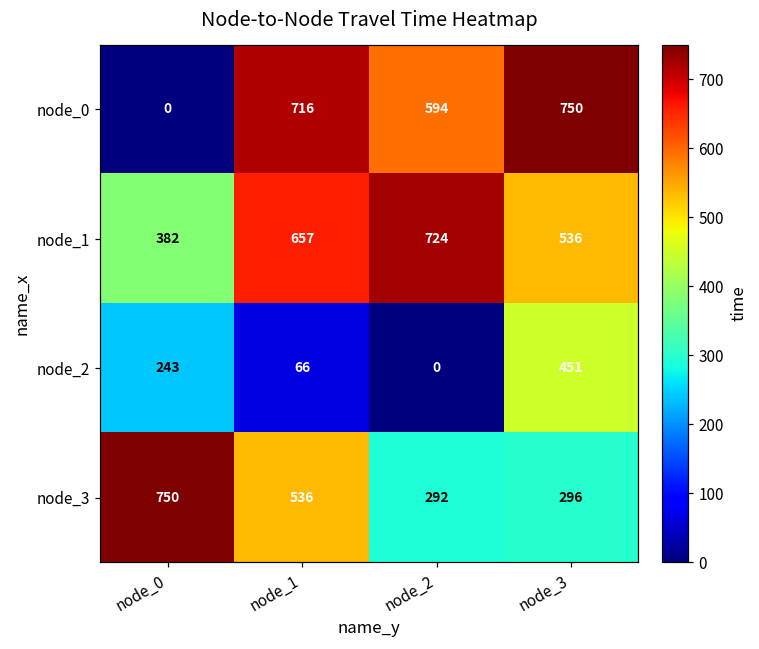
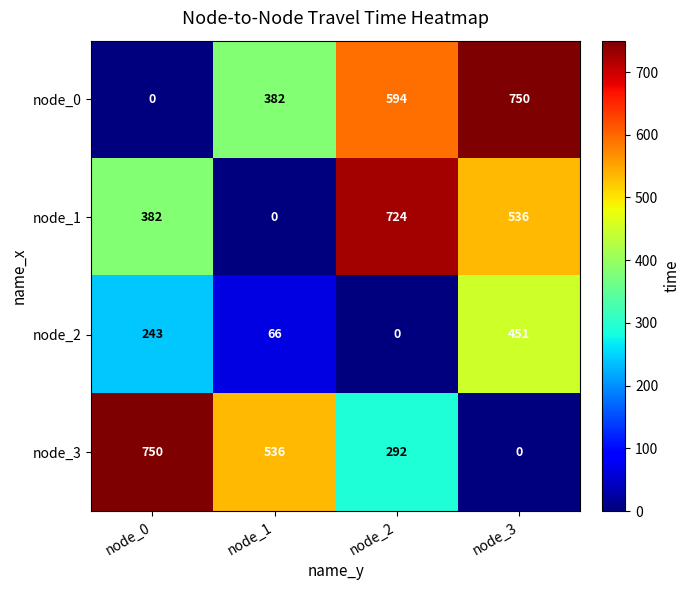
node_0, node_1: 716 -> 382
node_1, node_1: 657 -> 0
node_3, node_3: 296 -> 0
